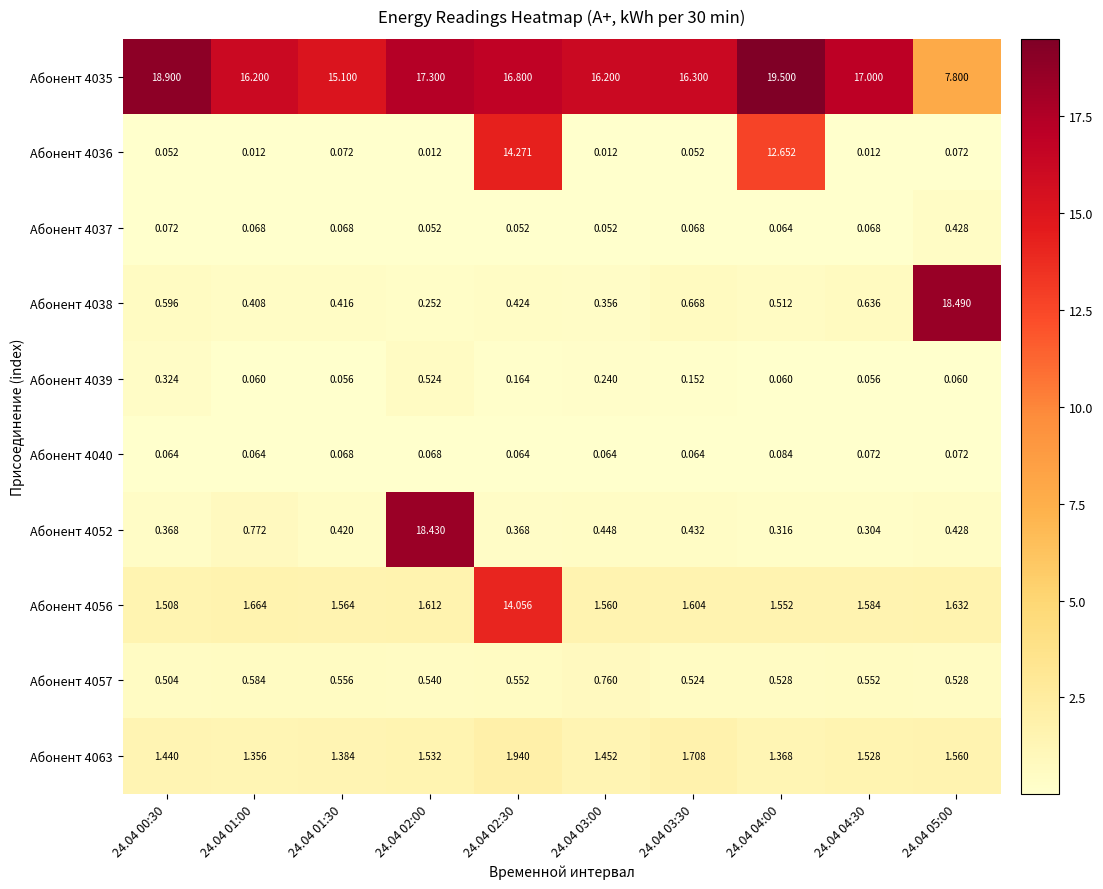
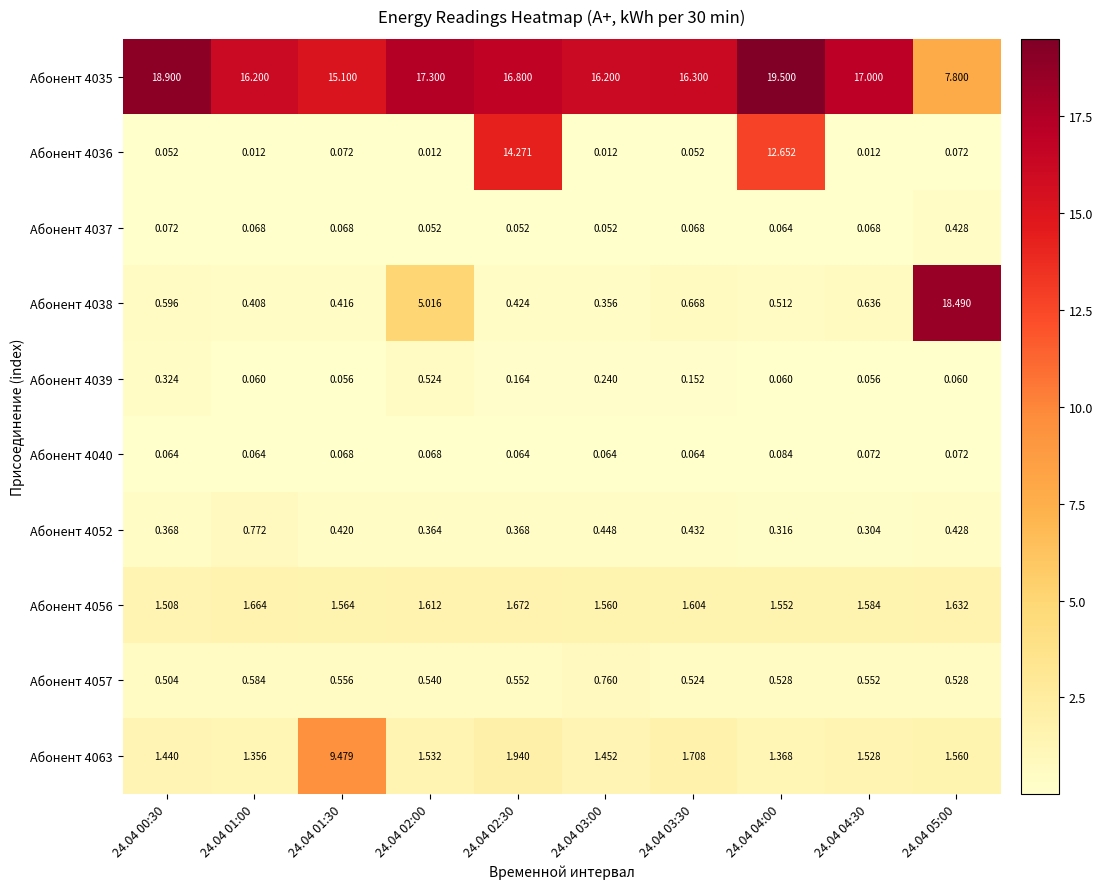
Абонент 4038, 24.04 02:00: 0.252 -> 5.016
Абонент 4052, 24.04 02:00: 18.430 -> 0.364
Абонент 4056, 24.04 02:30: 14.056 -> 1.672
Абонент 4063, 24.04 01:30: 1.384 -> 9.479
